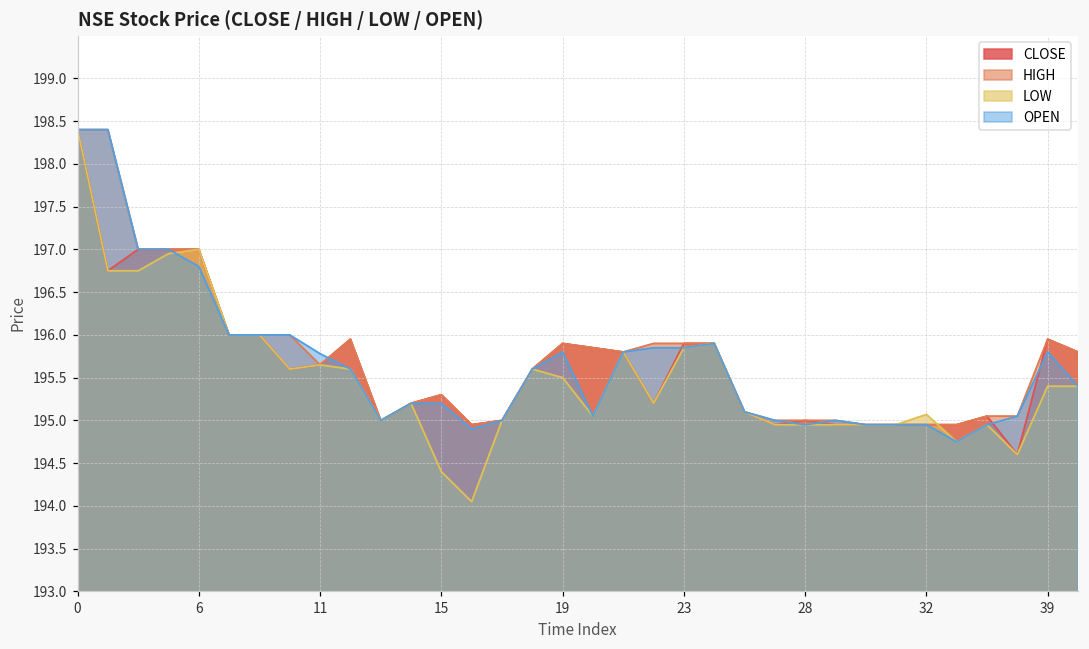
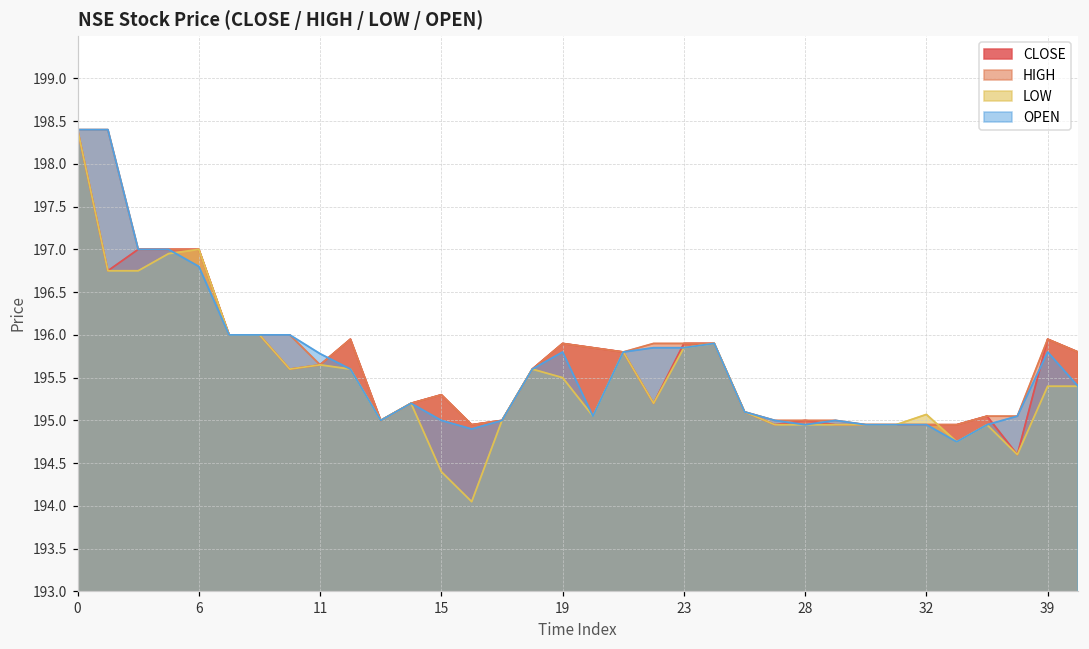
OPEN, 15: 195.2 -> 195.0
